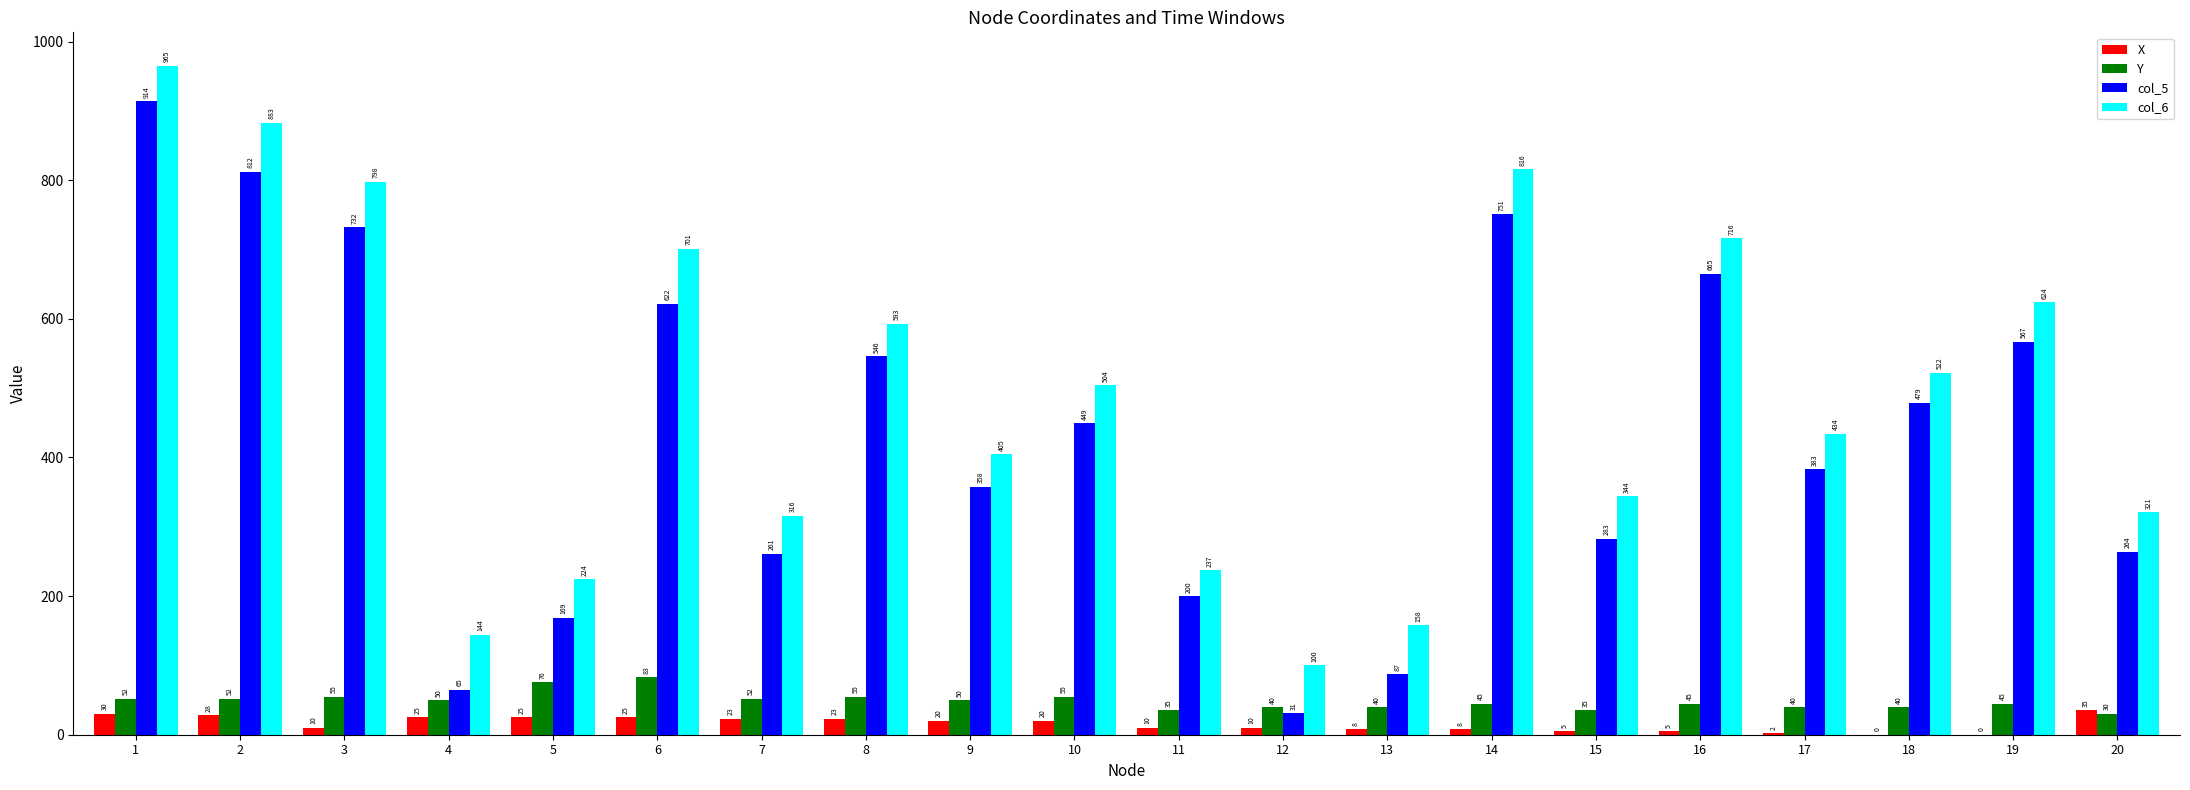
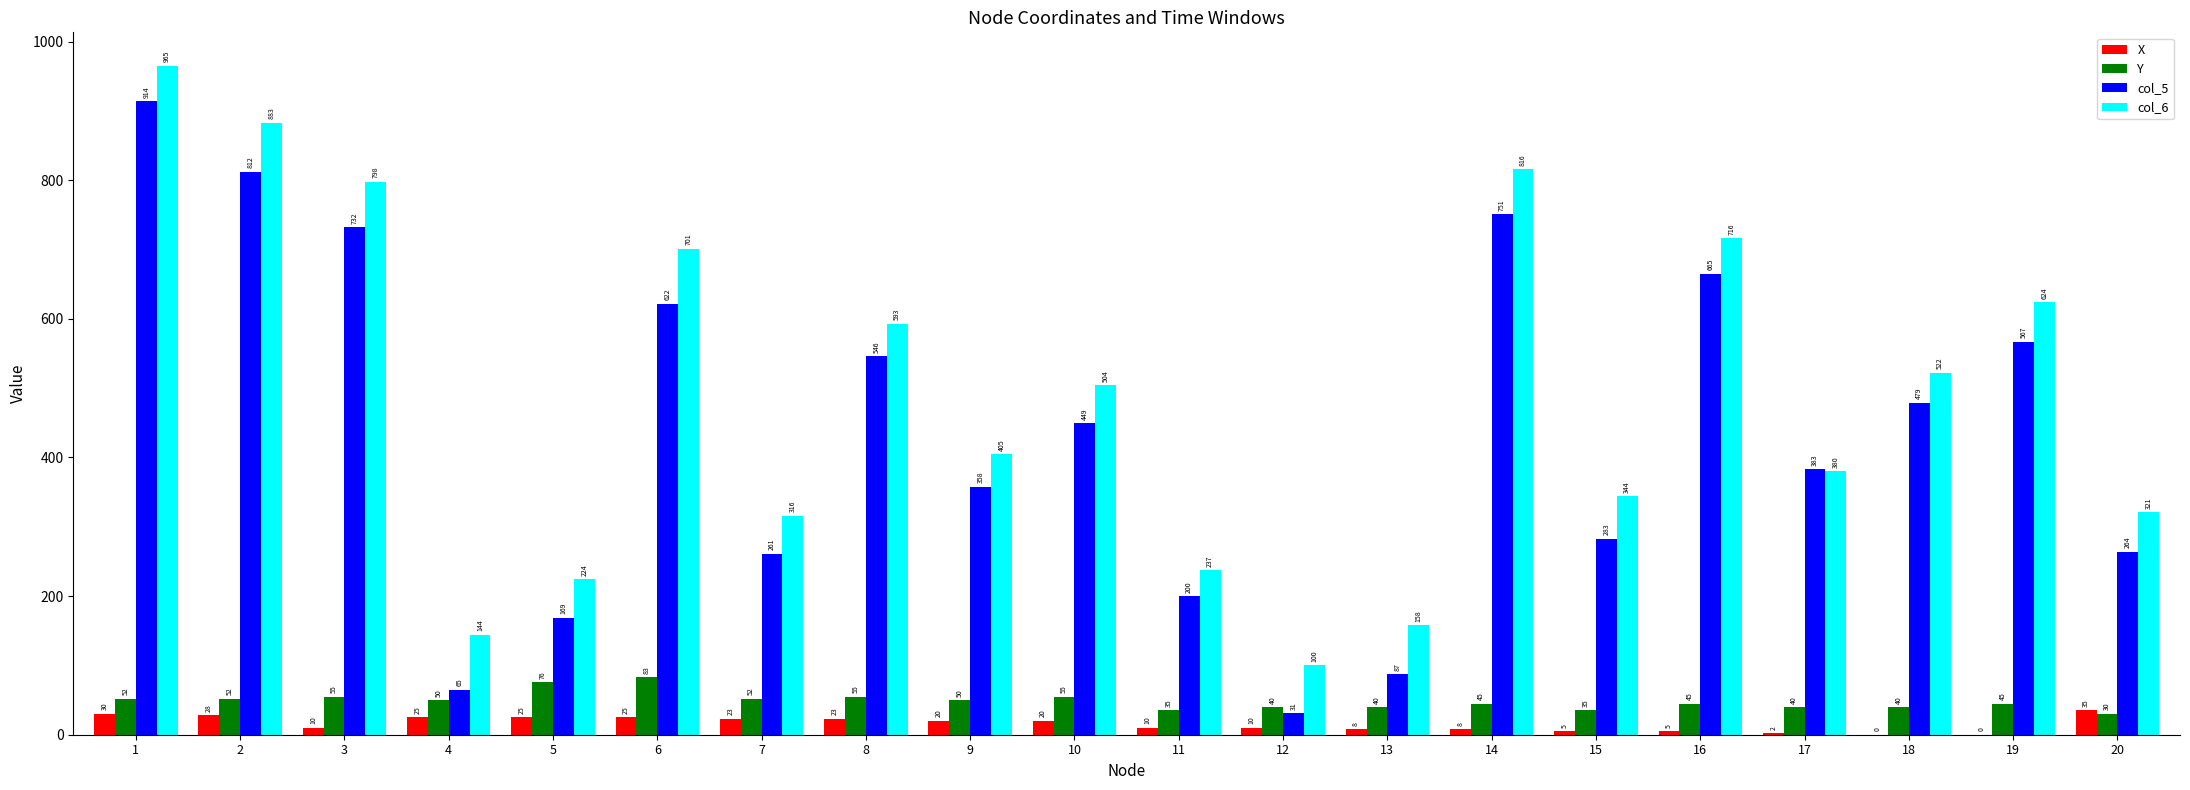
col_6, 17: 434 -> 380
